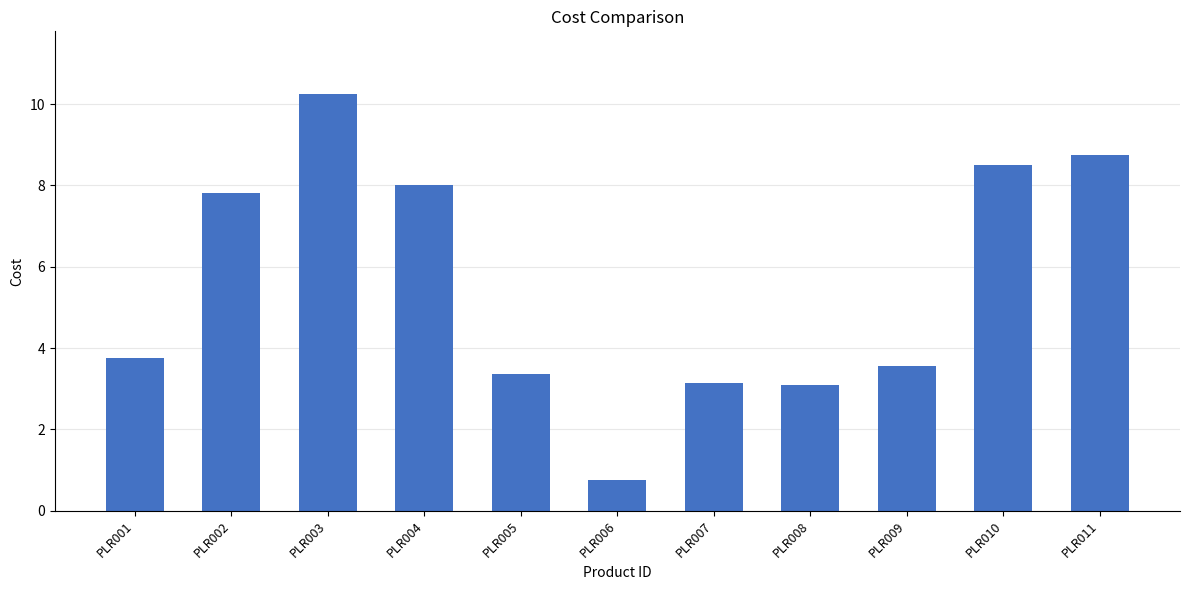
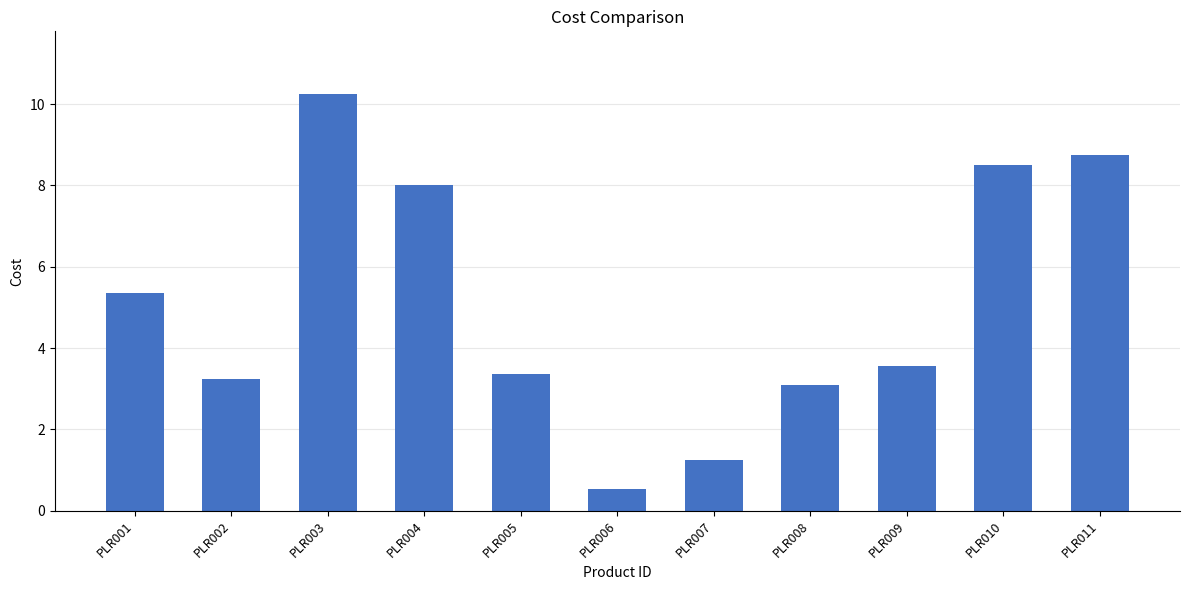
PLR001: 3.8 -> 5.4
PLR002: 7.8 -> 3.3
PLR006: 0.8 -> 0.5
PLR007: 3.2 -> 1.3
